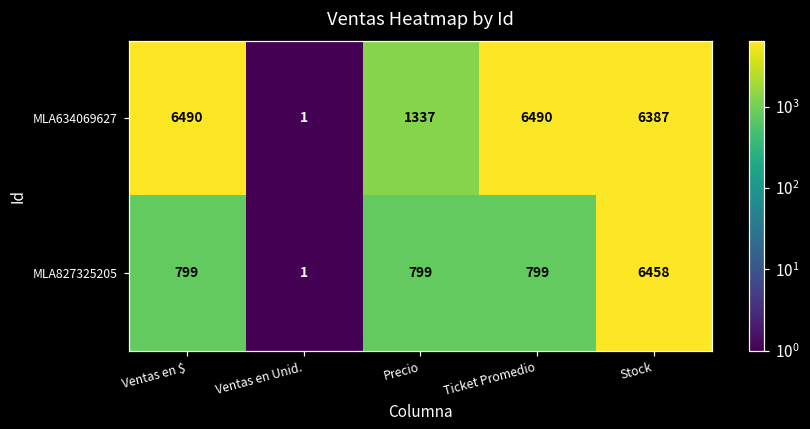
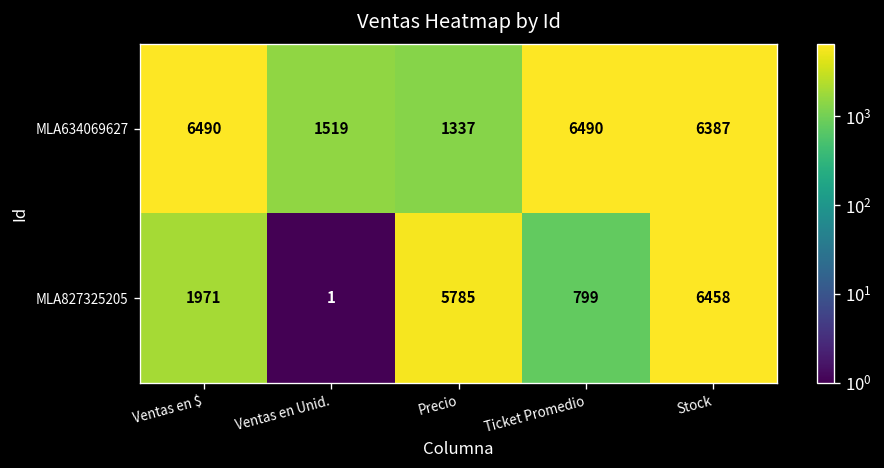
MLA634069627, Ventas en Unid.: 1 -> 1519
MLA827325205, Ventas en $: 799 -> 1971
MLA827325205, Precio: 799 -> 5785
